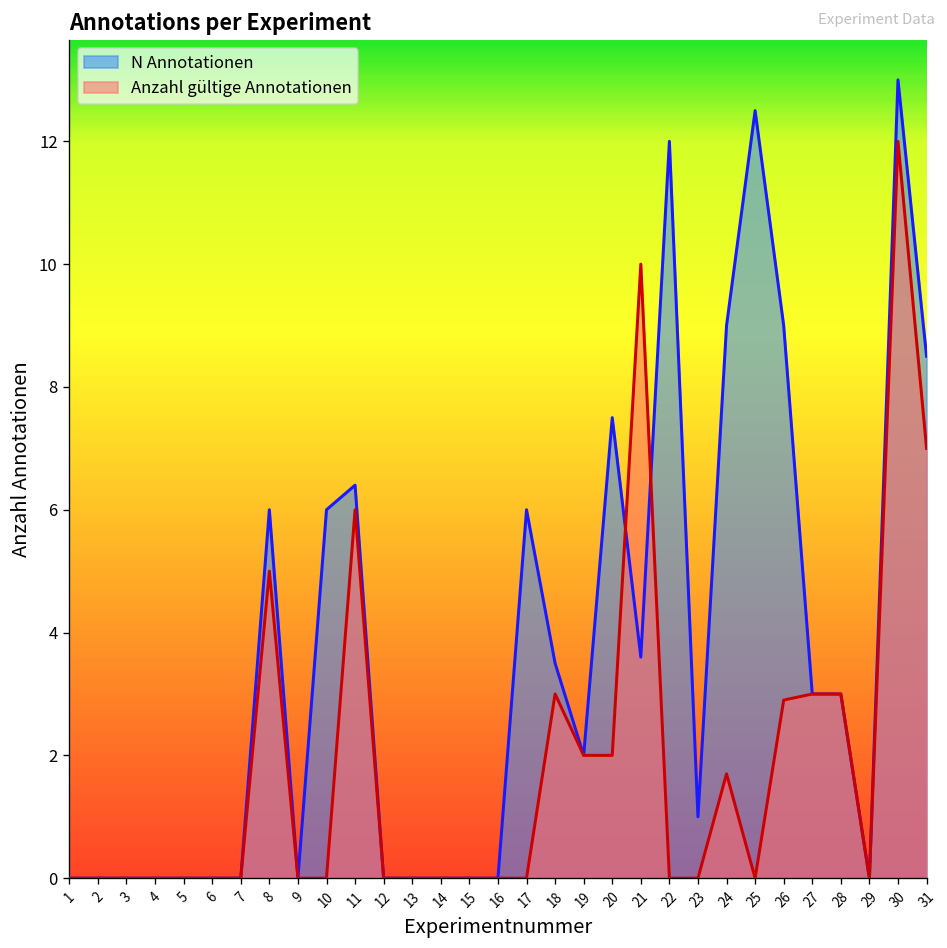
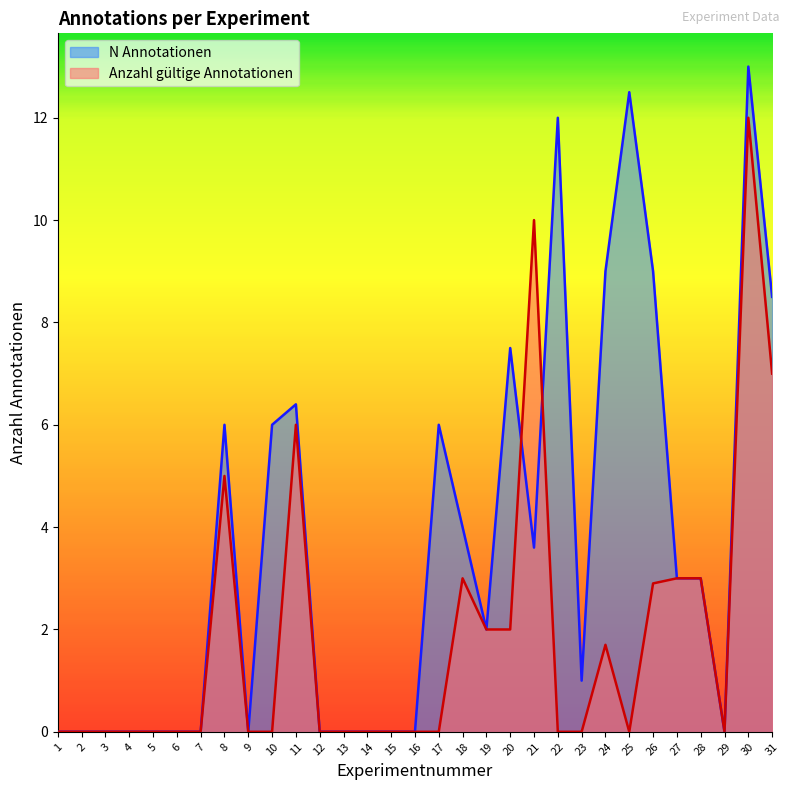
N Annotationen, 18: 3.5 -> 4.0
